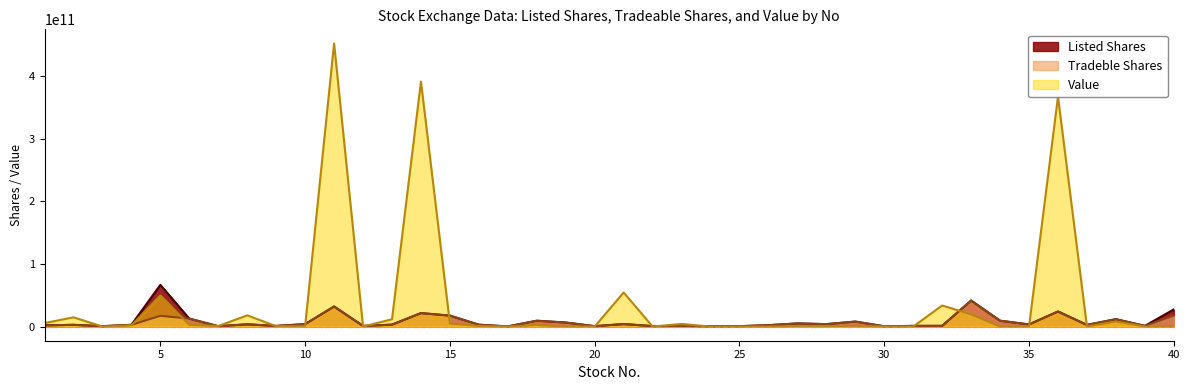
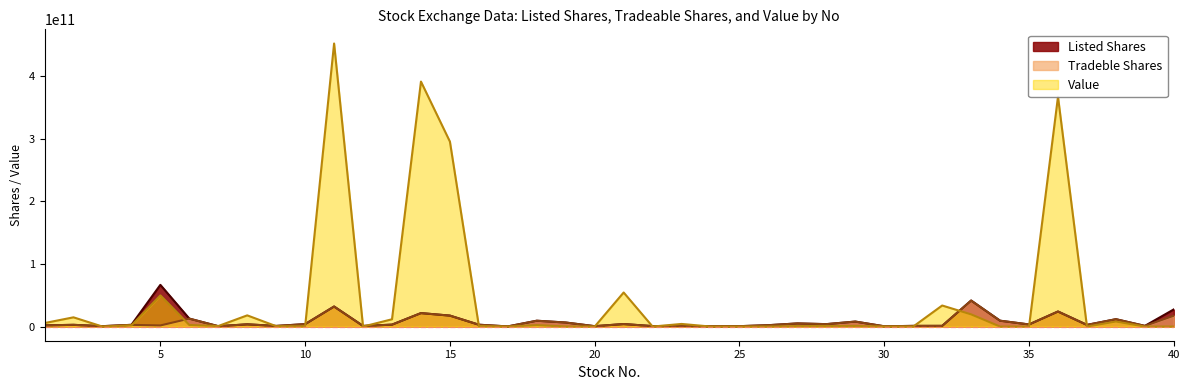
Tradeble Shares, 5: 20000000000 -> 0
Value, 15: 0 -> 300000000000
